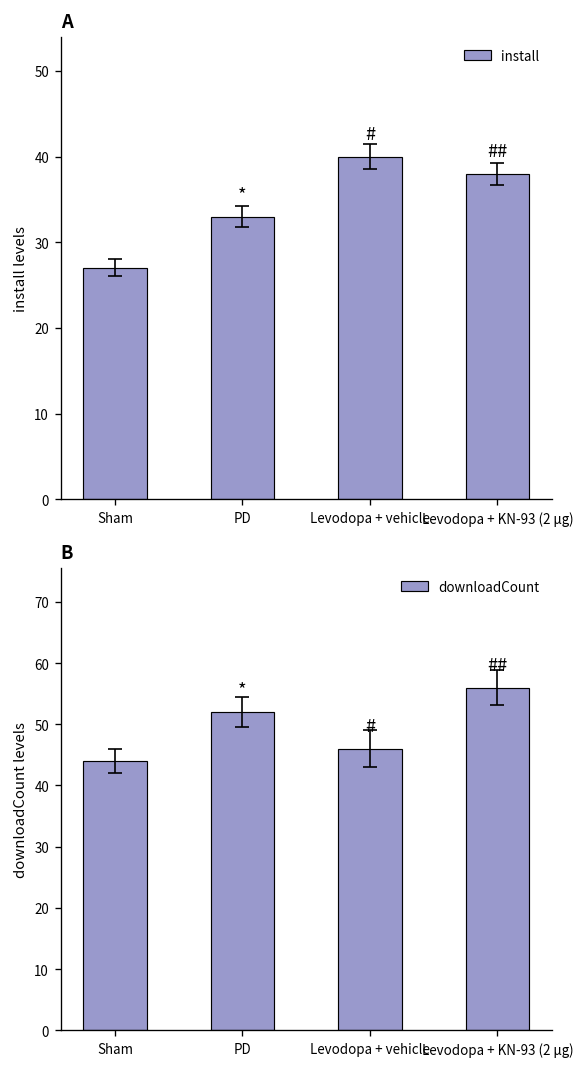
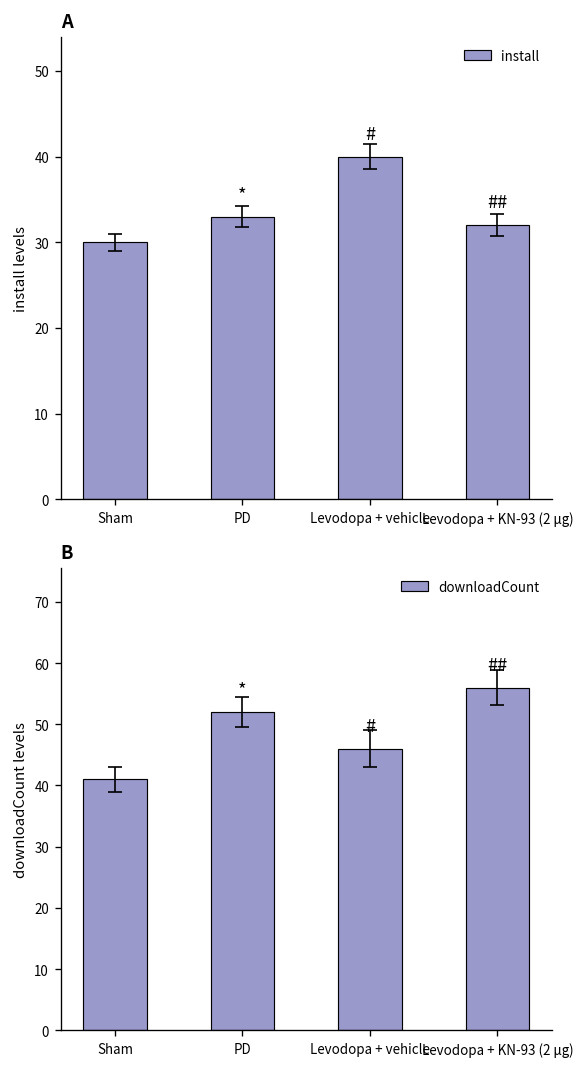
A, install, Sham: 27 -> 30
A, install, Levodopa + KN-93 (2 μg): 38 -> 32
B, downloadCount, Sham: 44 -> 41
